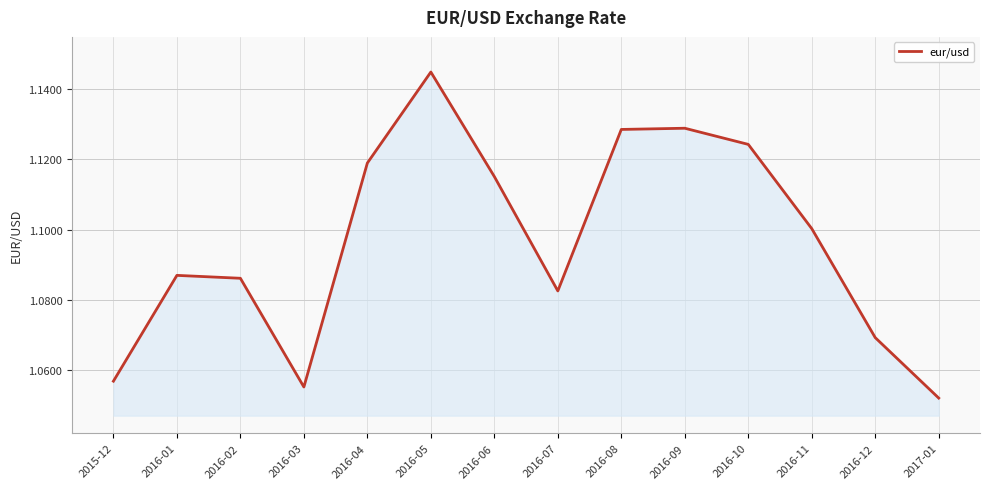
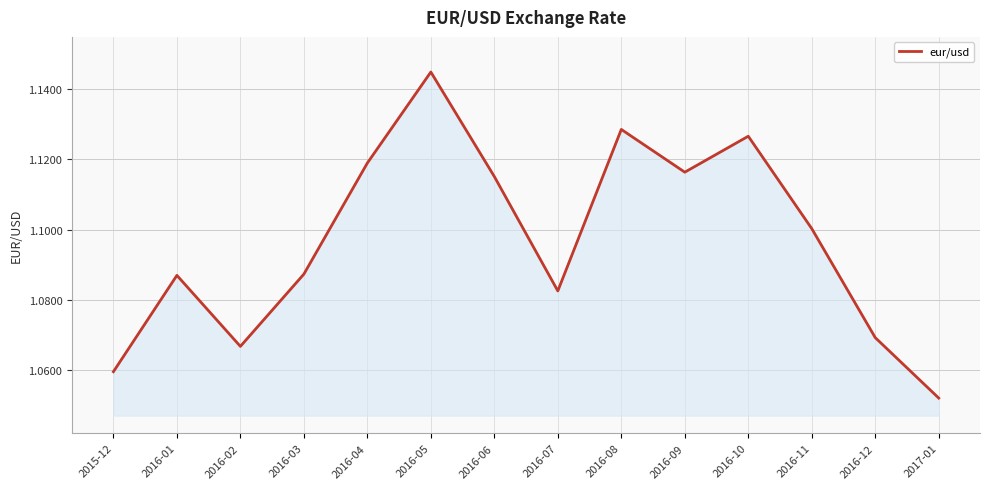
2015-12: 1.057 -> 1.060
2016-02: 1.086 -> 1.067
2016-03: 1.055 -> 1.087
2016-09: 1.129 -> 1.116
2016-10: 1.124 -> 1.127
